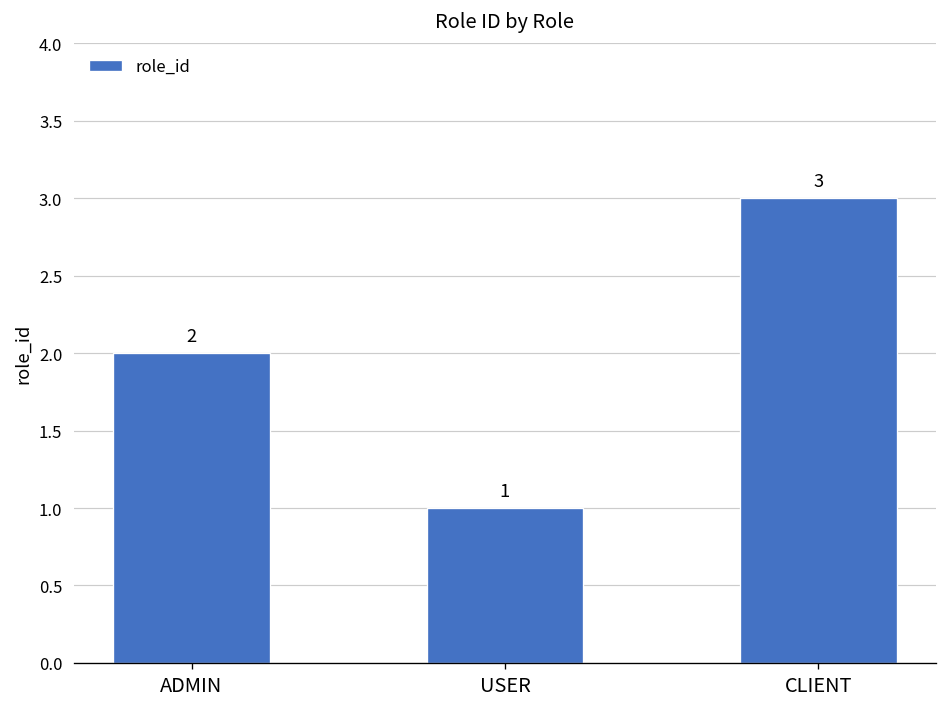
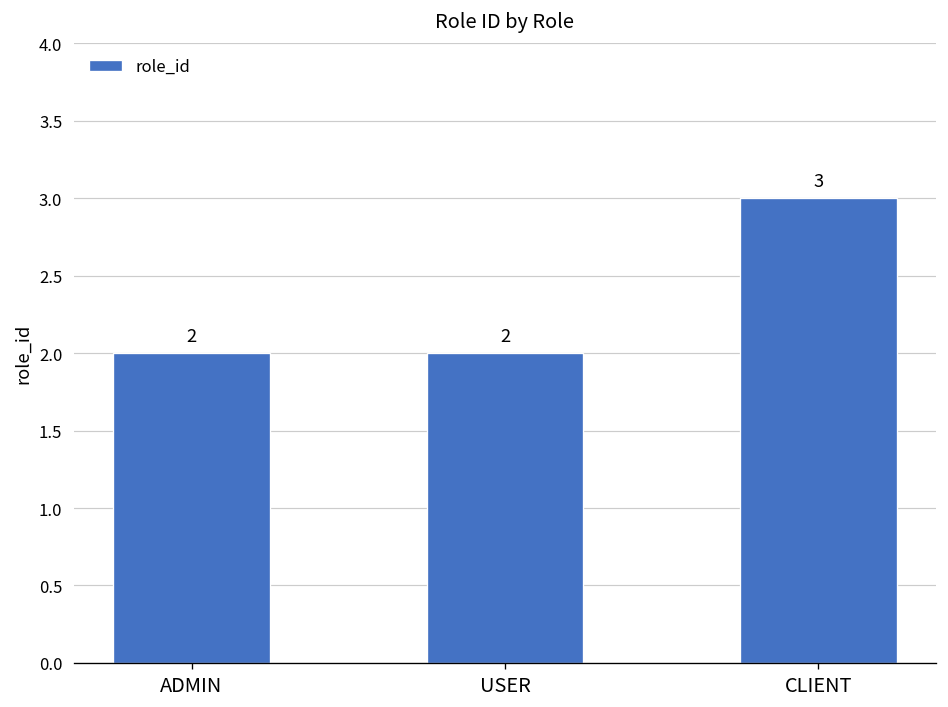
USER: 1 -> 2
